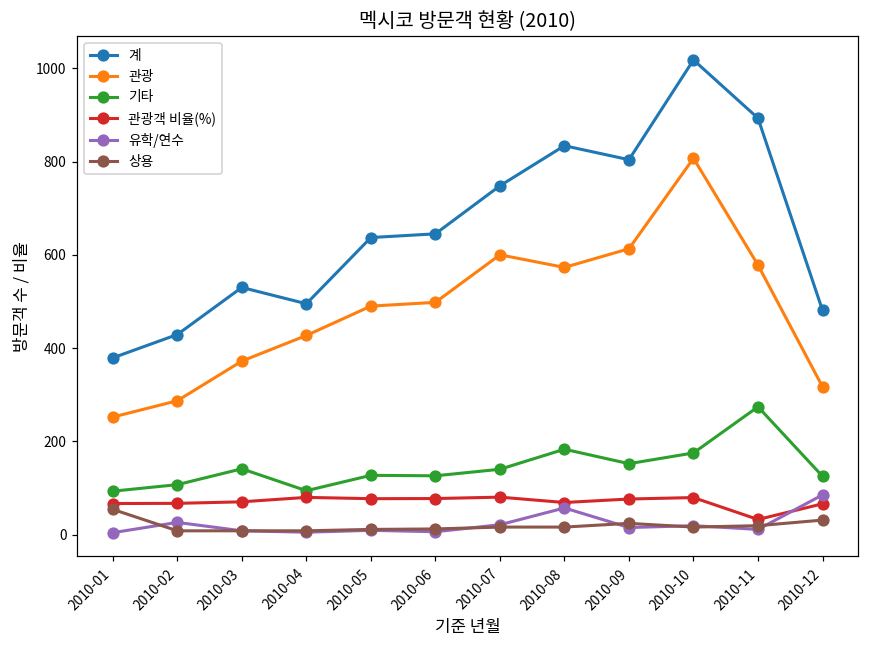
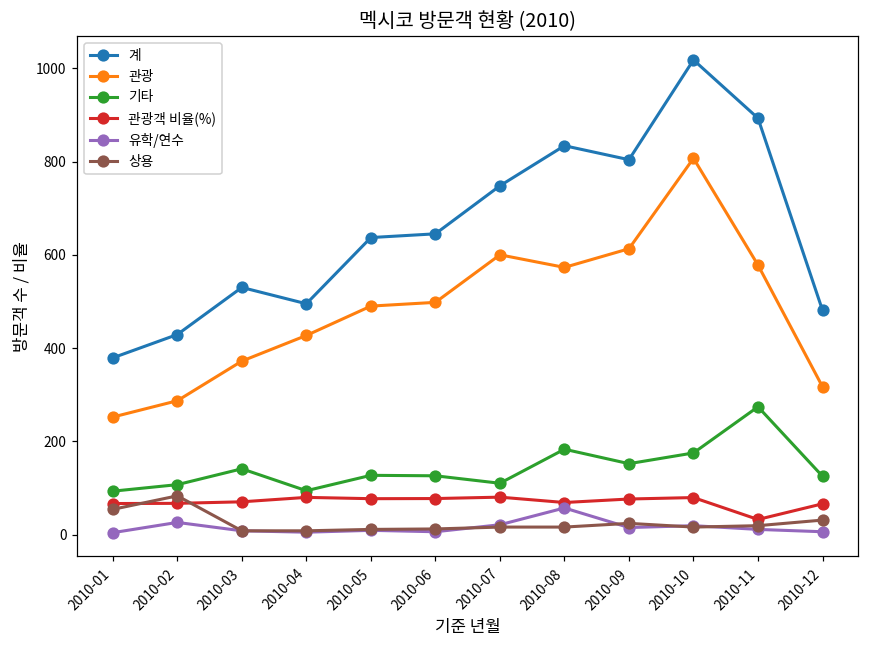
상용, 2010-02: 10 -> 80
기타, 2010-07: 140 -> 110
유학/연수, 2010-12: 90 -> 10
